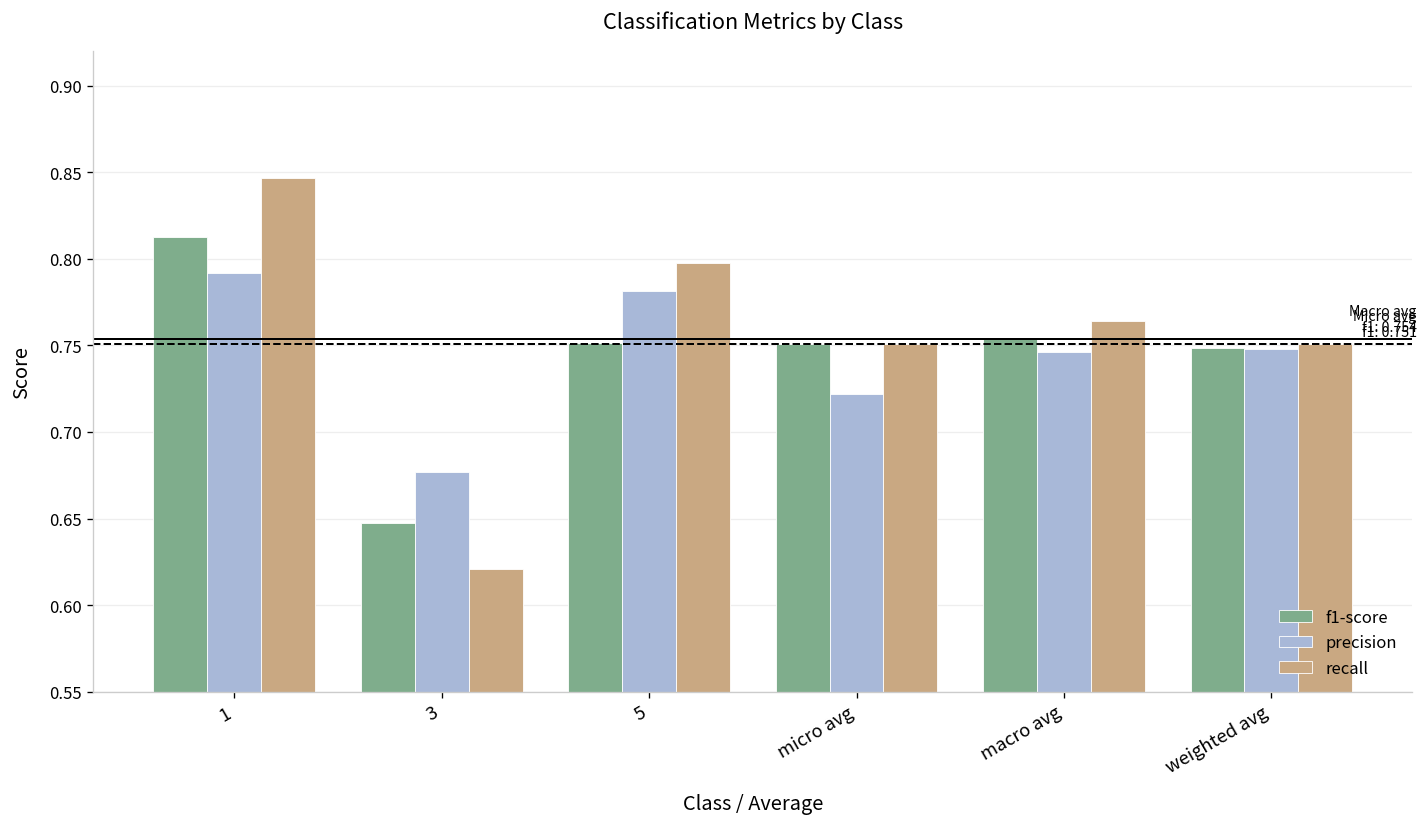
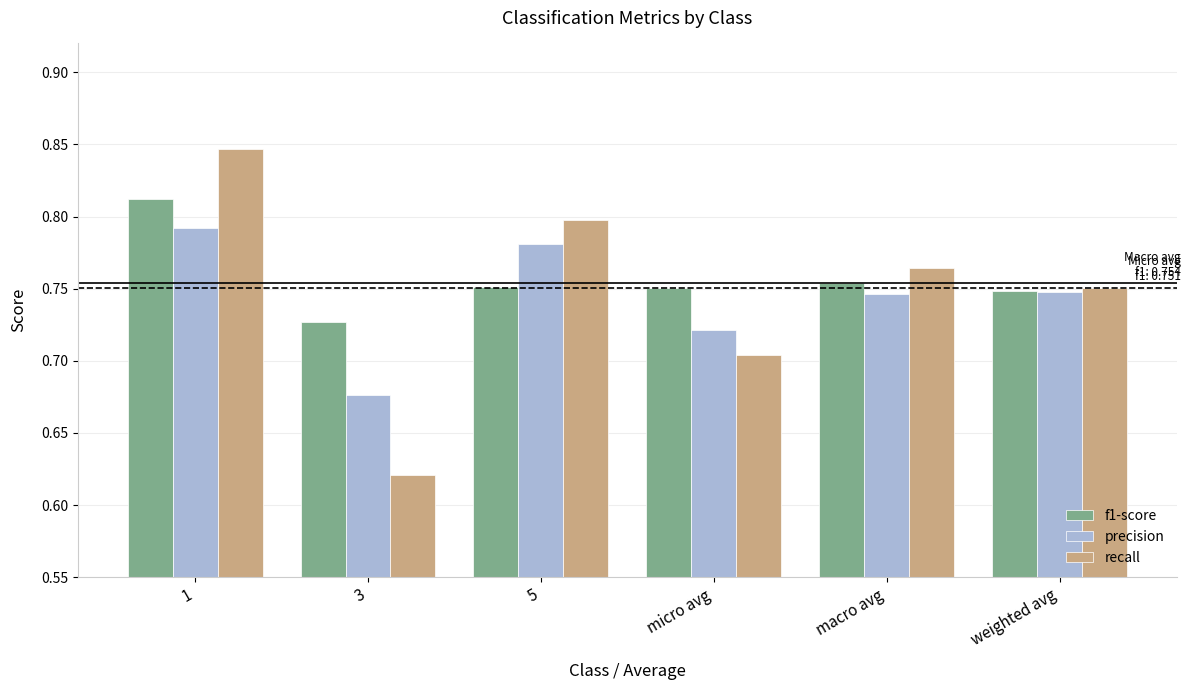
f1-score, 3: 0.648 -> 0.727
recall, micro avg: 0.751 -> 0.704
